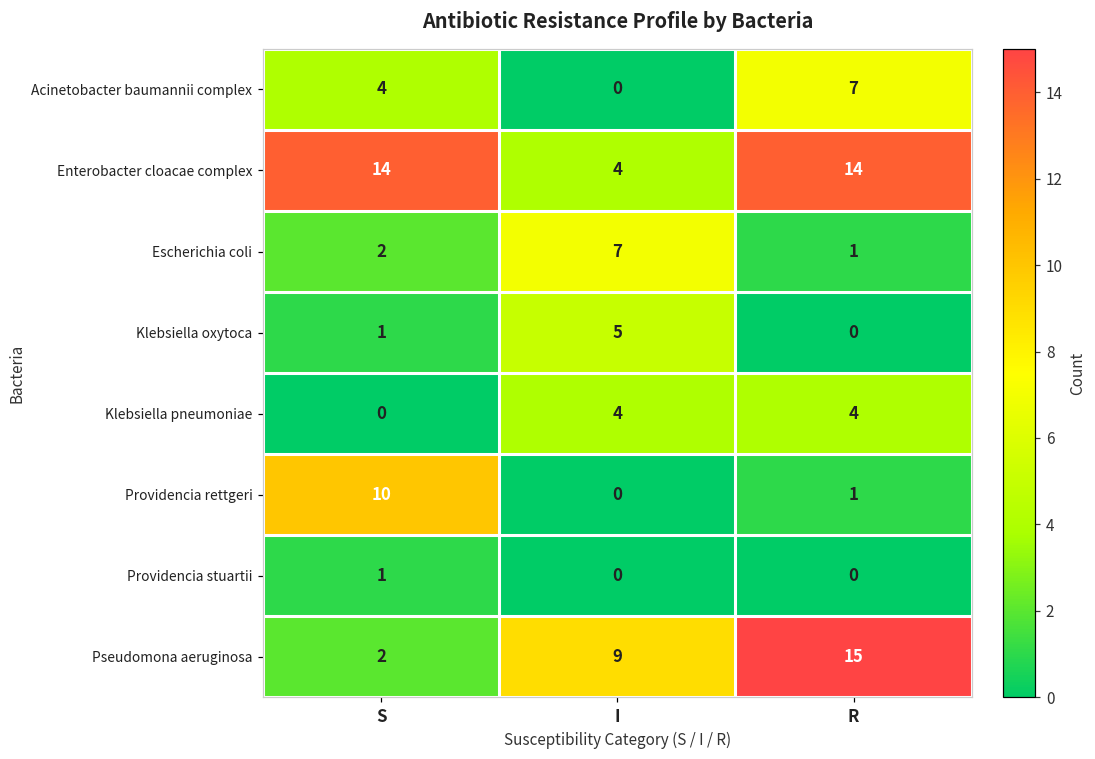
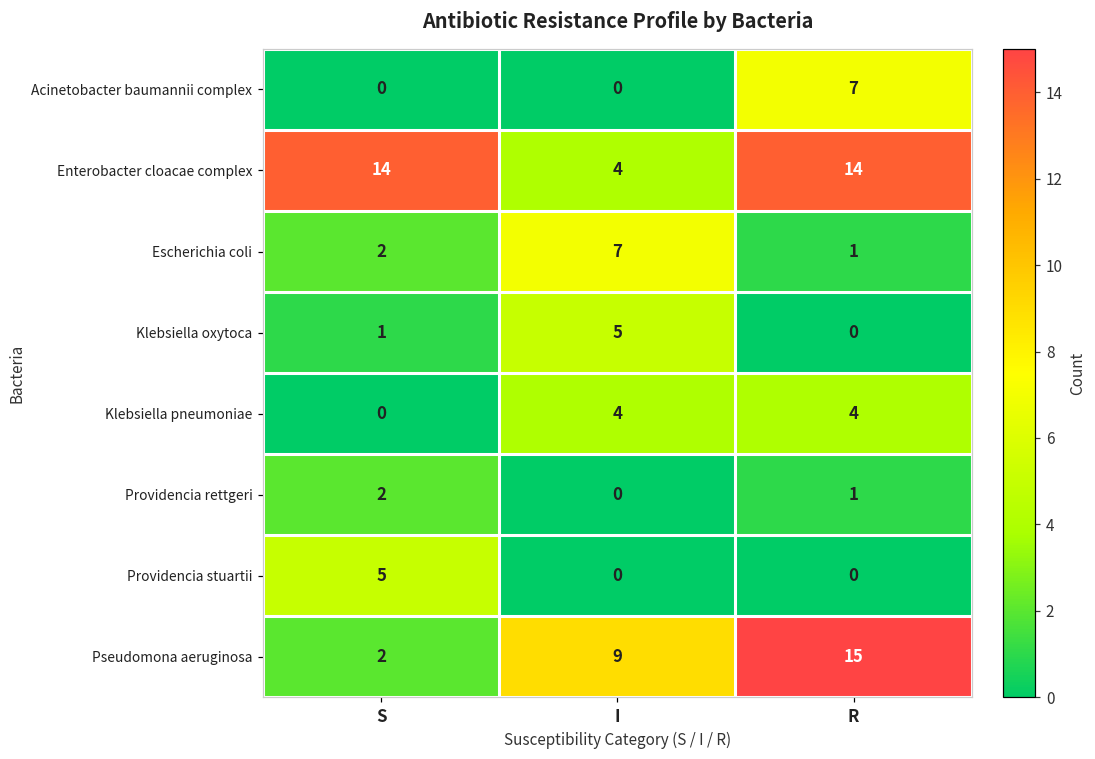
Acinetobacter baumannii complex, S: 4 -> 0
Providencia rettgeri, S: 10 -> 2
Providencia stuartii, S: 1 -> 5
